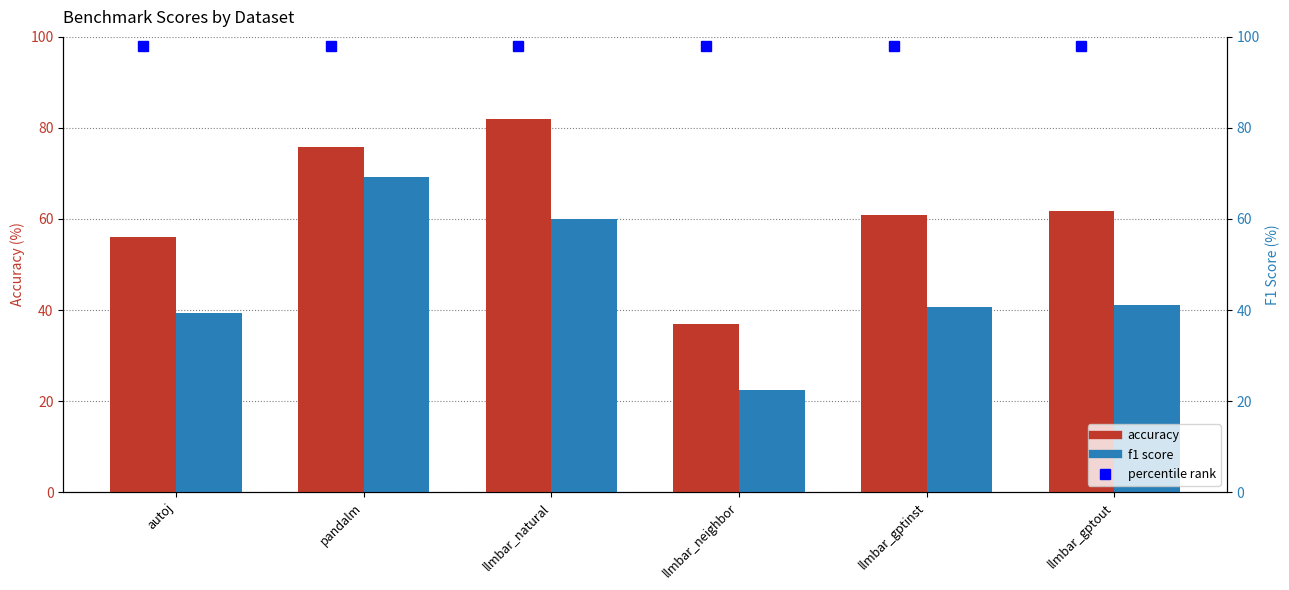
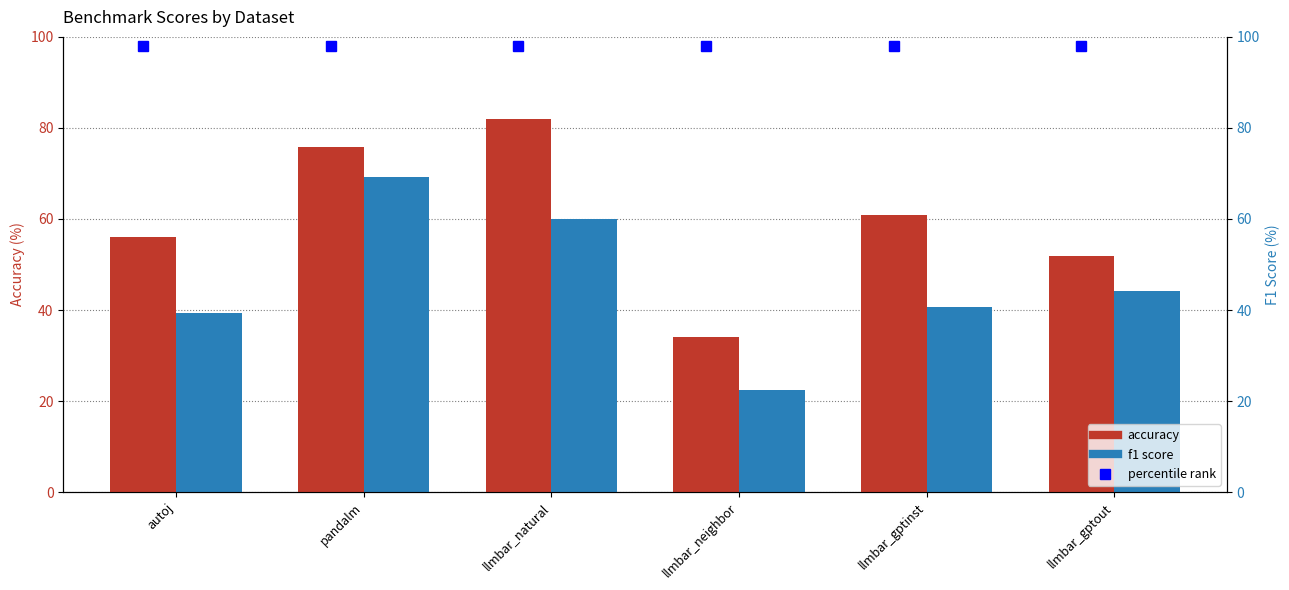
accuracy, llmbar_neighbor: 37 -> 34
accuracy, llmbar_gptout: 62 -> 52
f1 score, llmbar_gptout: 41 -> 44
